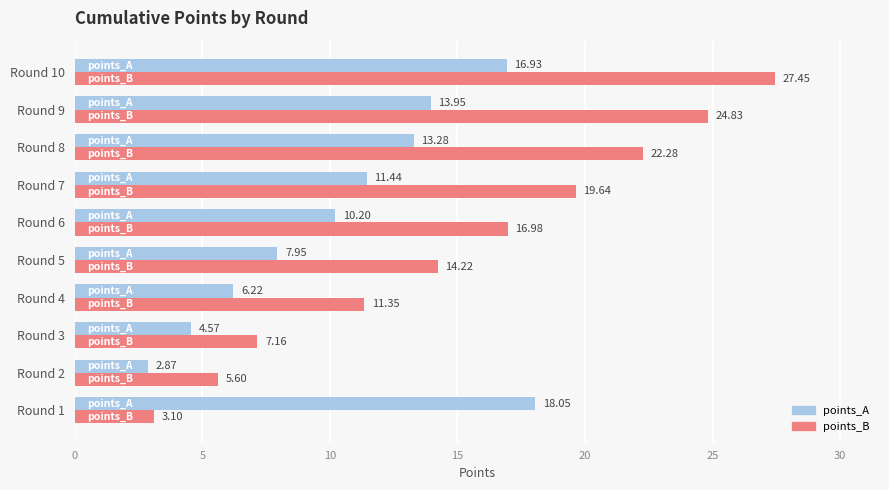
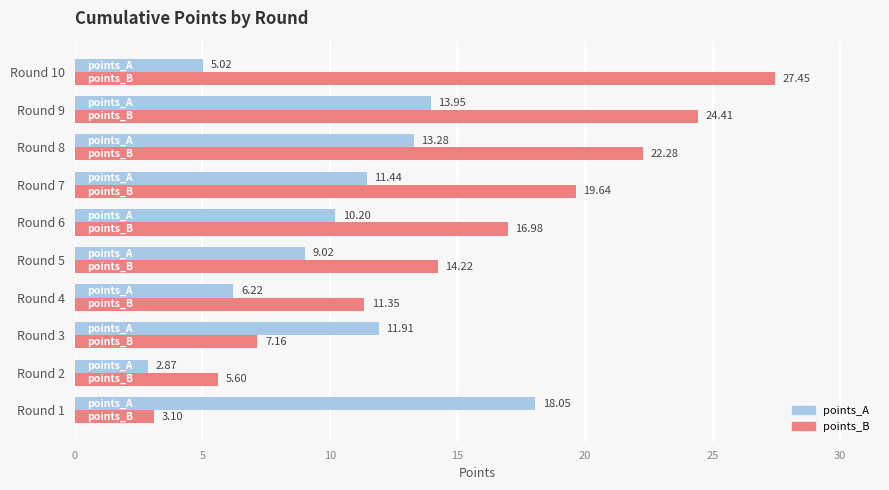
points_A, Round 10: 16.93 -> 5.02
points_B, Round 9: 24.83 -> 24.41
points_A, Round 5: 7.95 -> 9.02
points_A, Round 3: 4.57 -> 11.91
